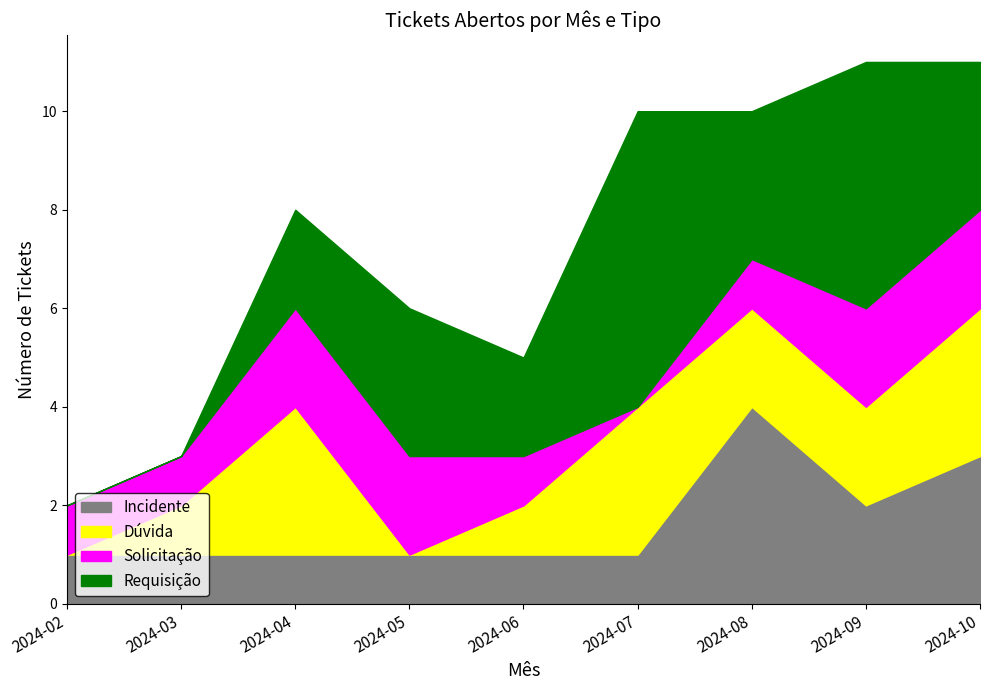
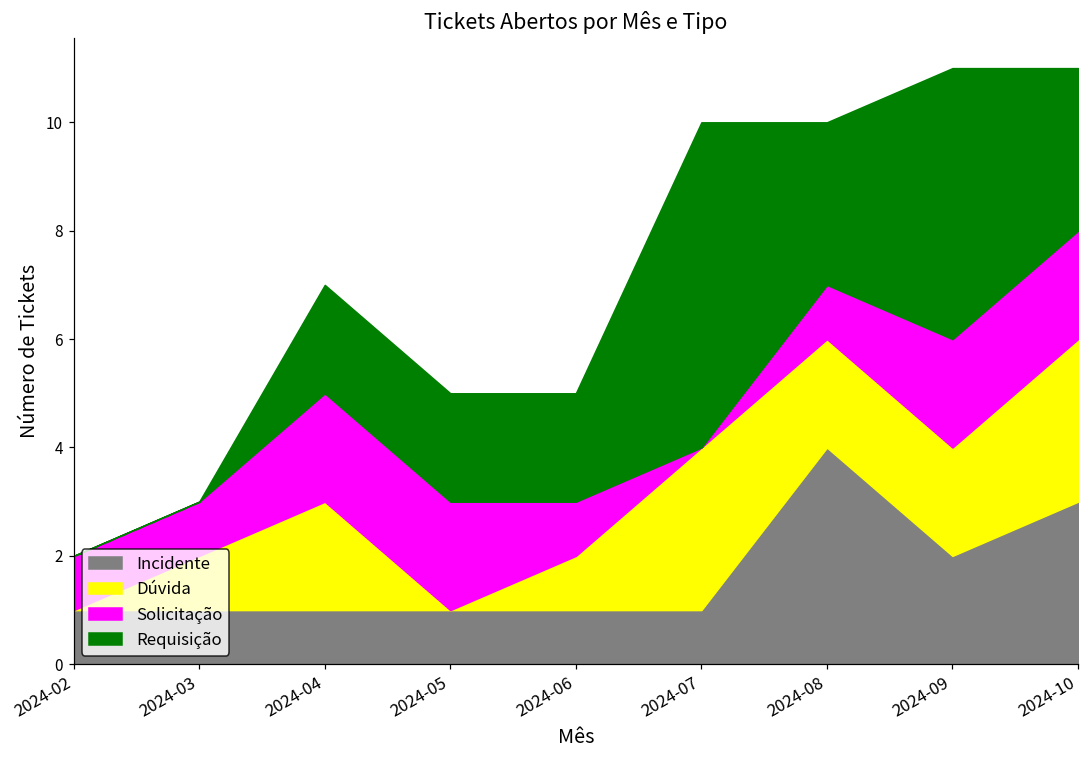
Dúvida, 2024-04: 3 -> 2
Requisição, 2024-05: 3 -> 2
